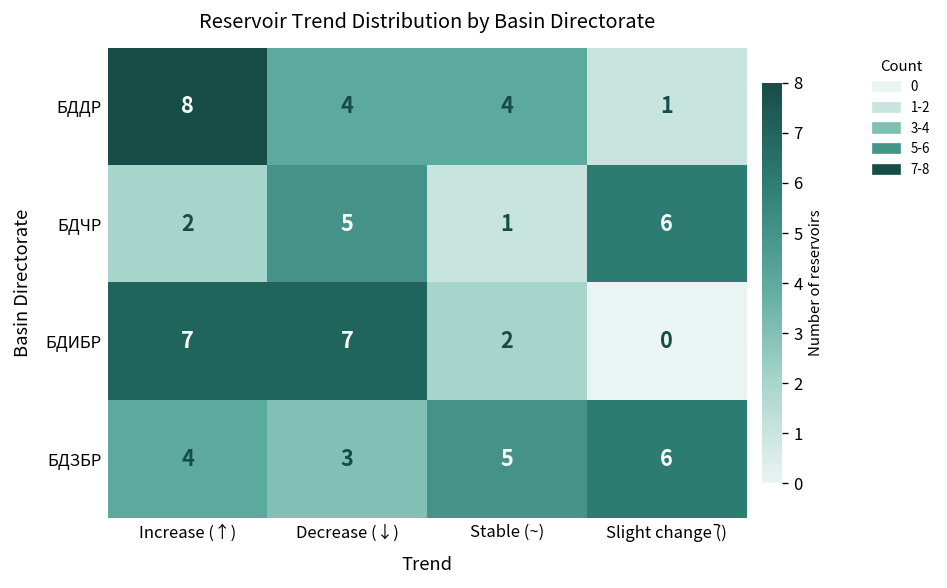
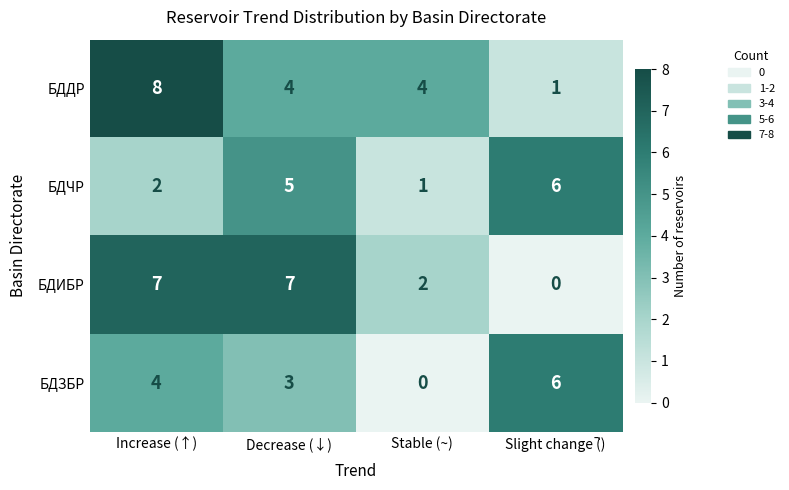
БДЗБР, Stable (~): 5 -> 0
